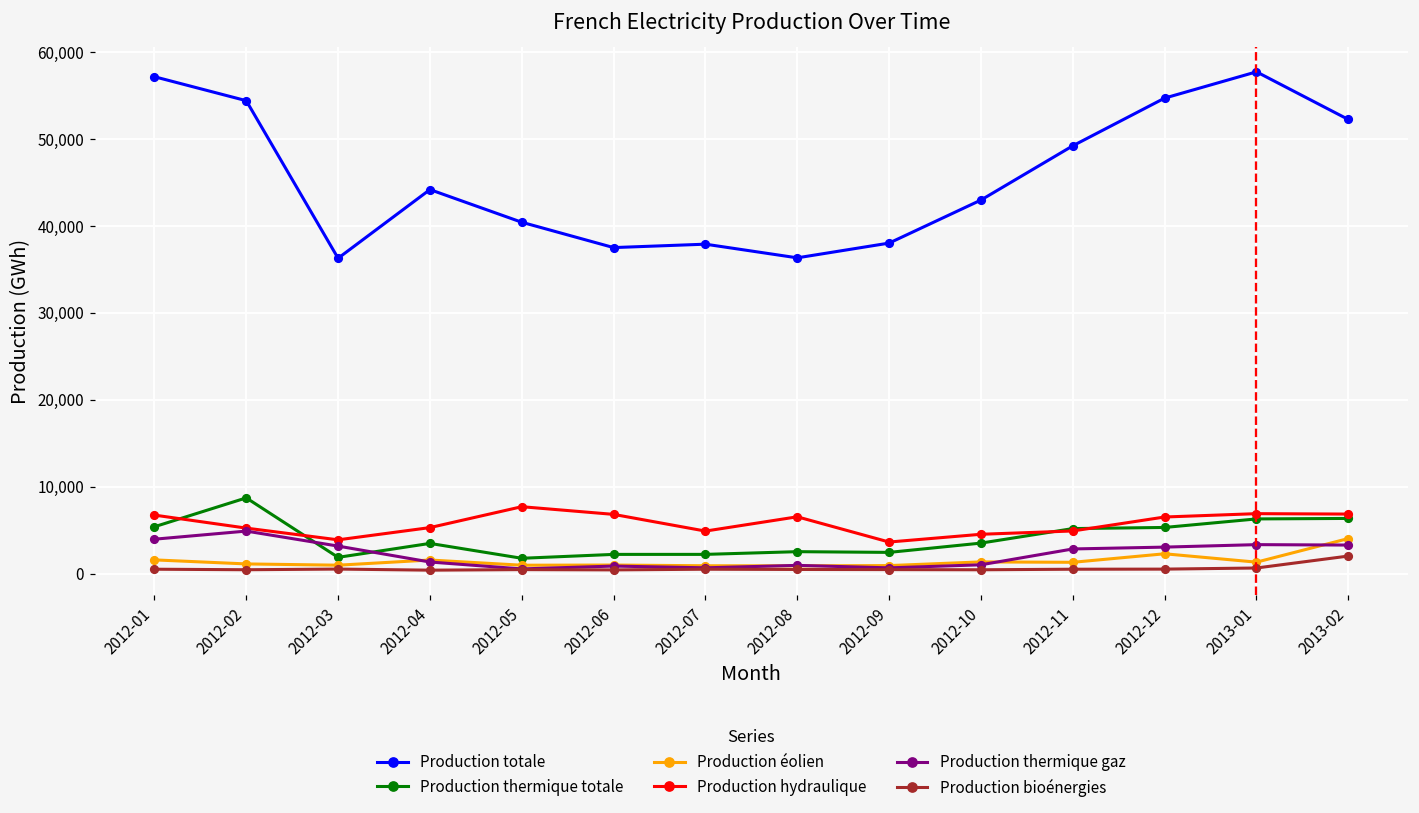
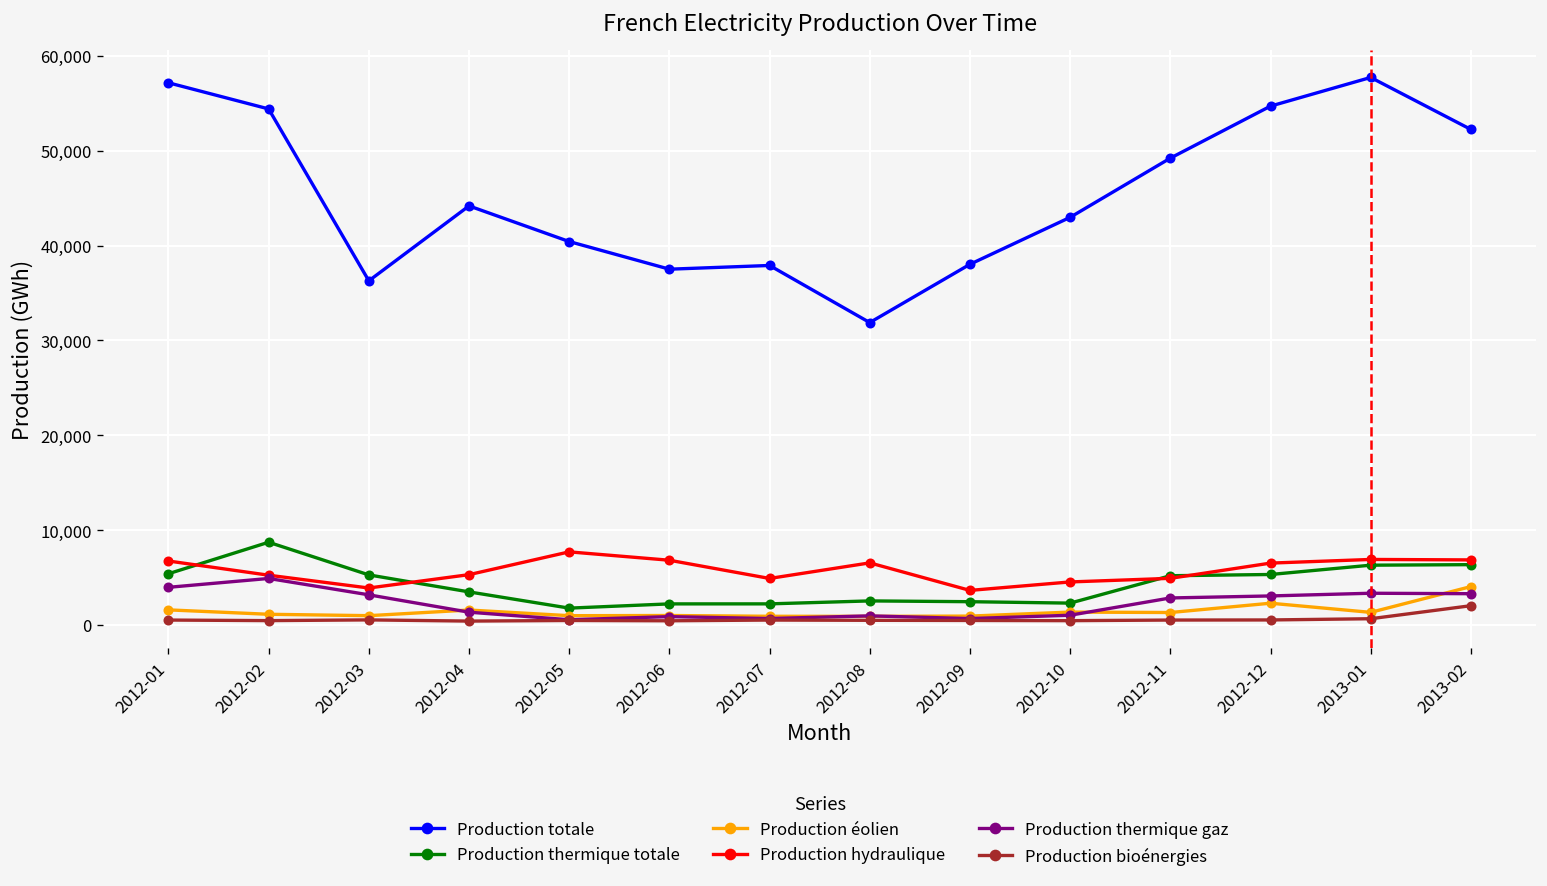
Production thermique totale, 2012-03: 2,000 -> 5,000
Production totale, 2012-08: 36,000 -> 32,000
Production thermique totale, 2012-10: 4,000 -> 2,000
